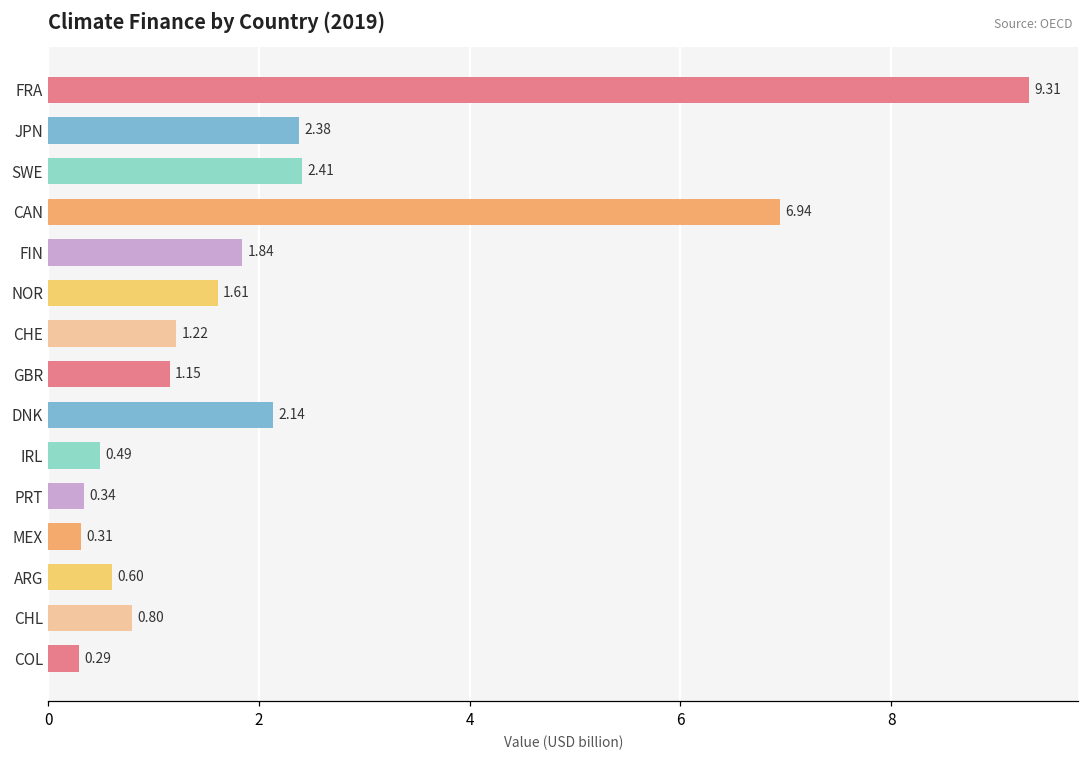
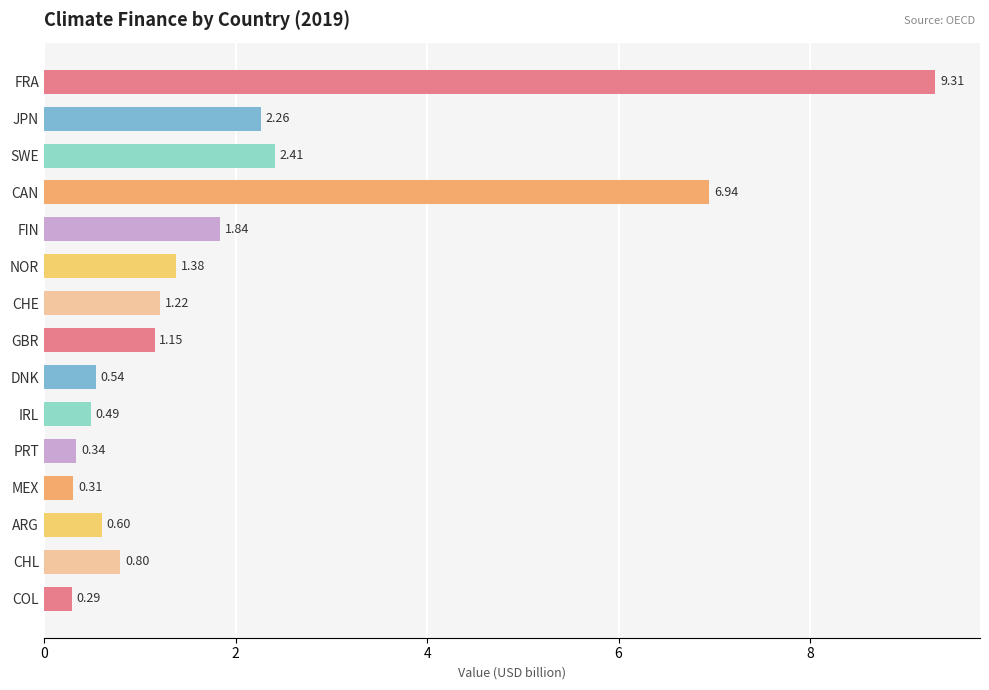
JPN: 2.38 -> 2.26
NOR: 1.61 -> 1.38
DNK: 2.14 -> 0.54
